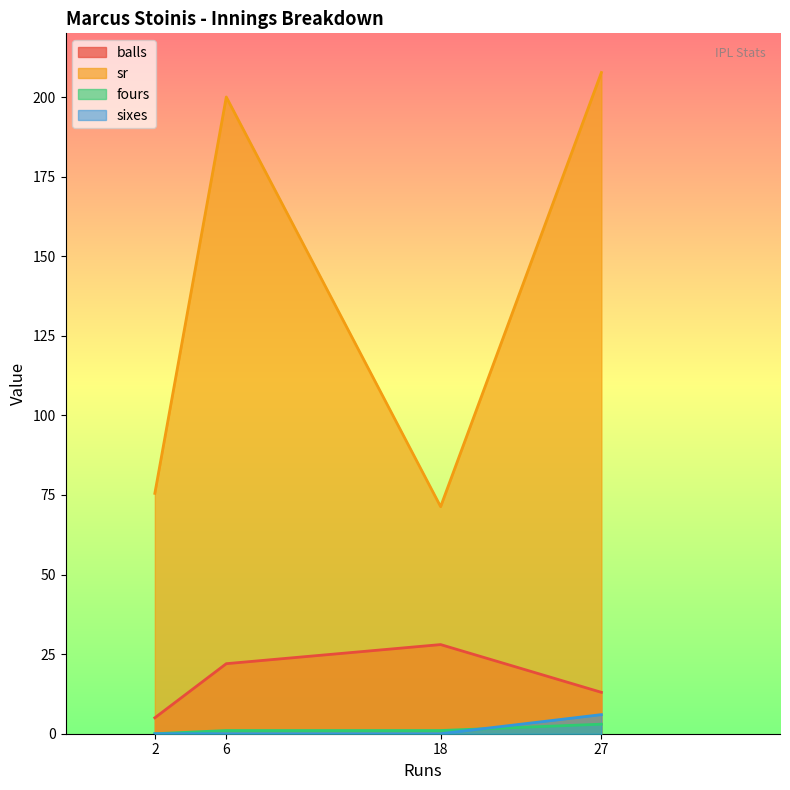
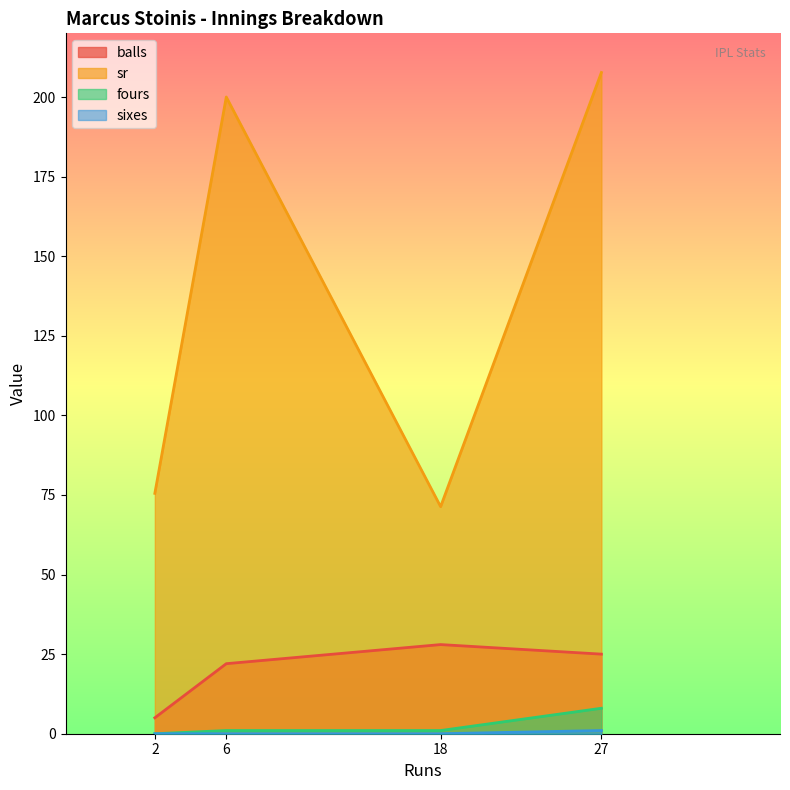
balls, 27: 13 -> 25
fours, 27: 3 -> 8
sixes, 27: 6 -> 1
